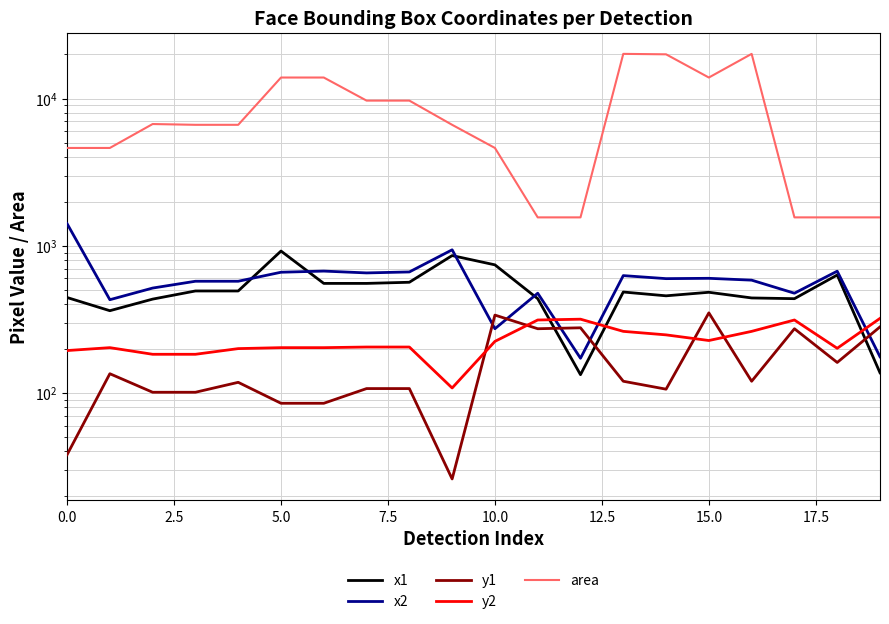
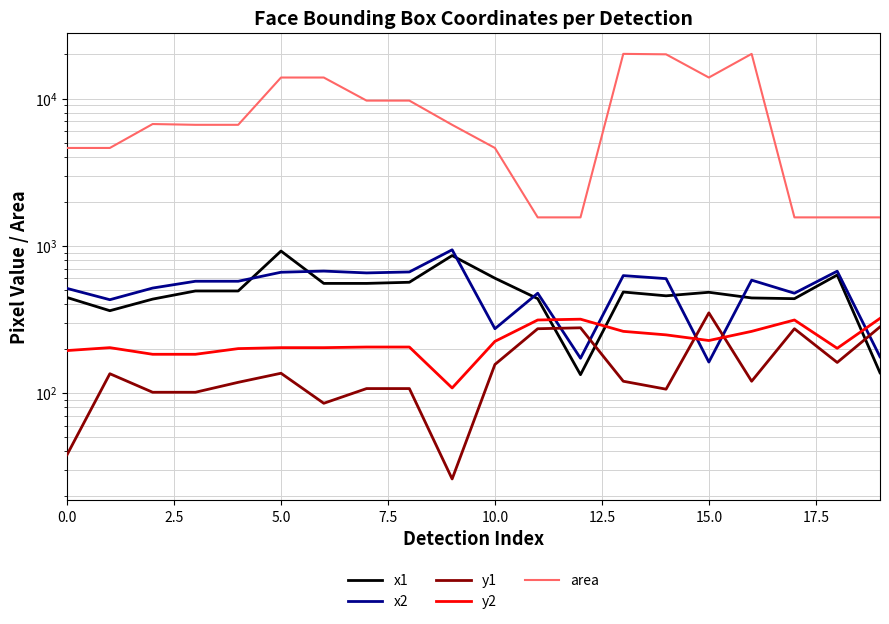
x2, 0.0: 1400 -> 510
y1, 5.0: 90 -> 140
x1, 10.0: 700 -> 600
y1, 10.0: 340 -> 160
x2, 15.0: 600 -> 160
